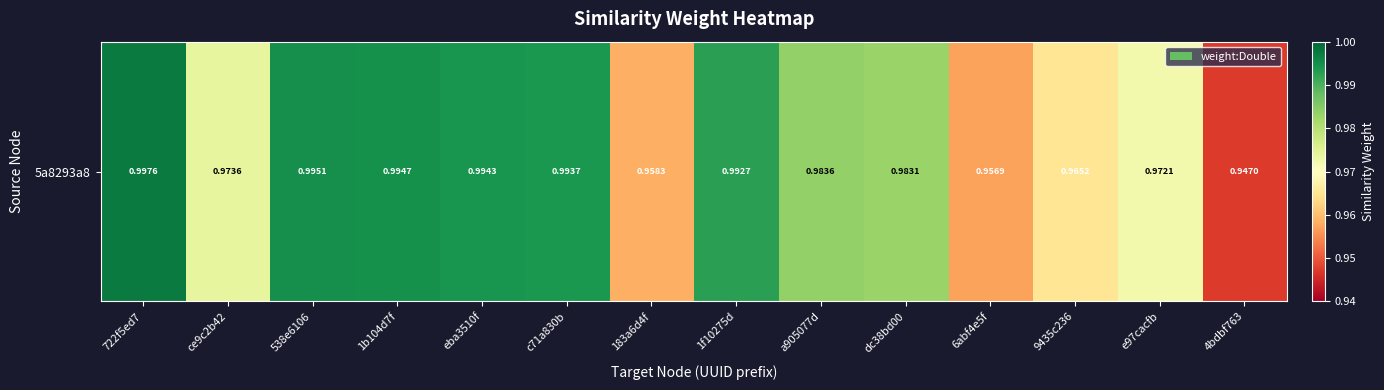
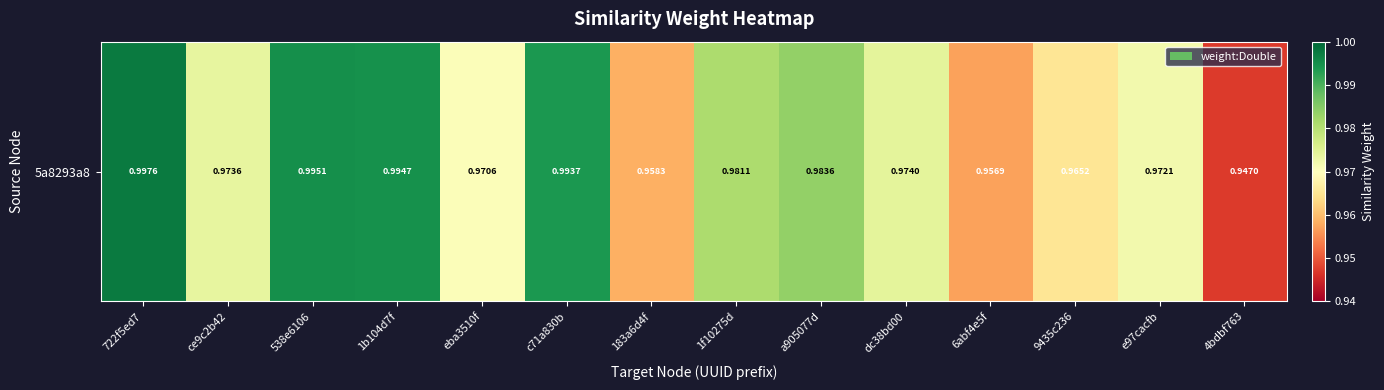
5a8293a8, eba3510f: 0.9943 -> 0.9706
5a8293a8, 1f10275d: 0.9927 -> 0.9811
5a8293a8, dc38bd00: 0.9831 -> 0.9740
